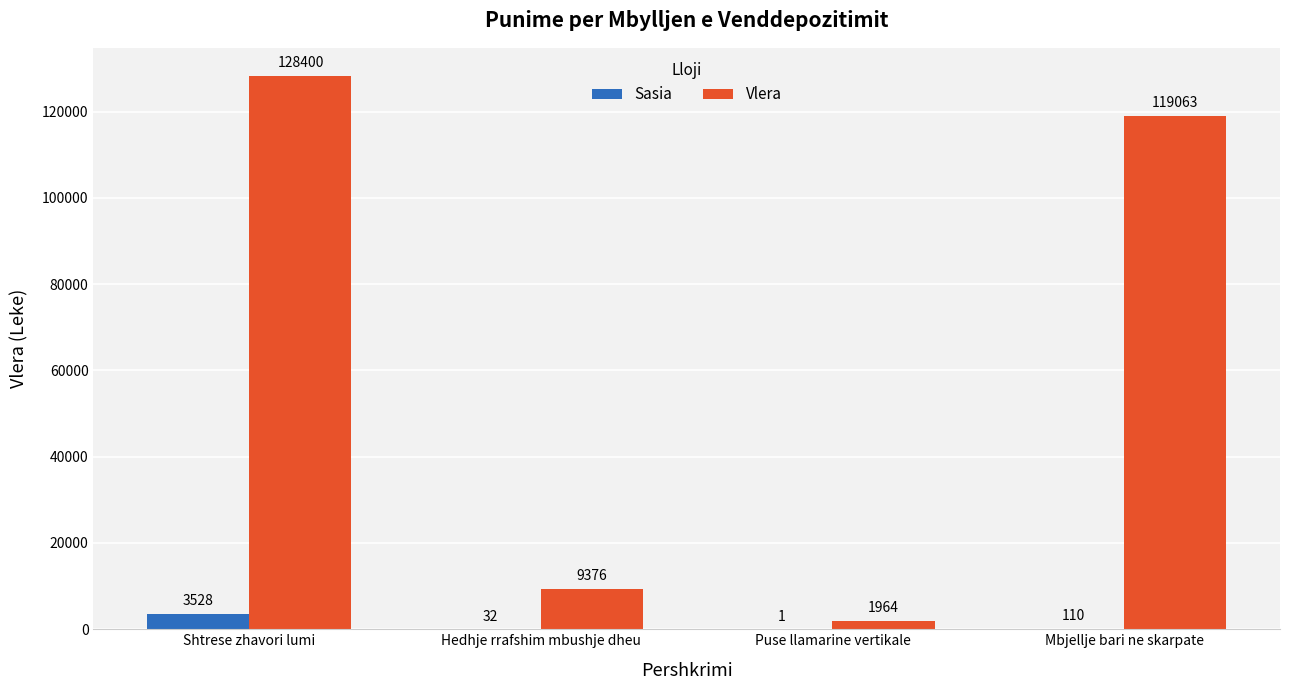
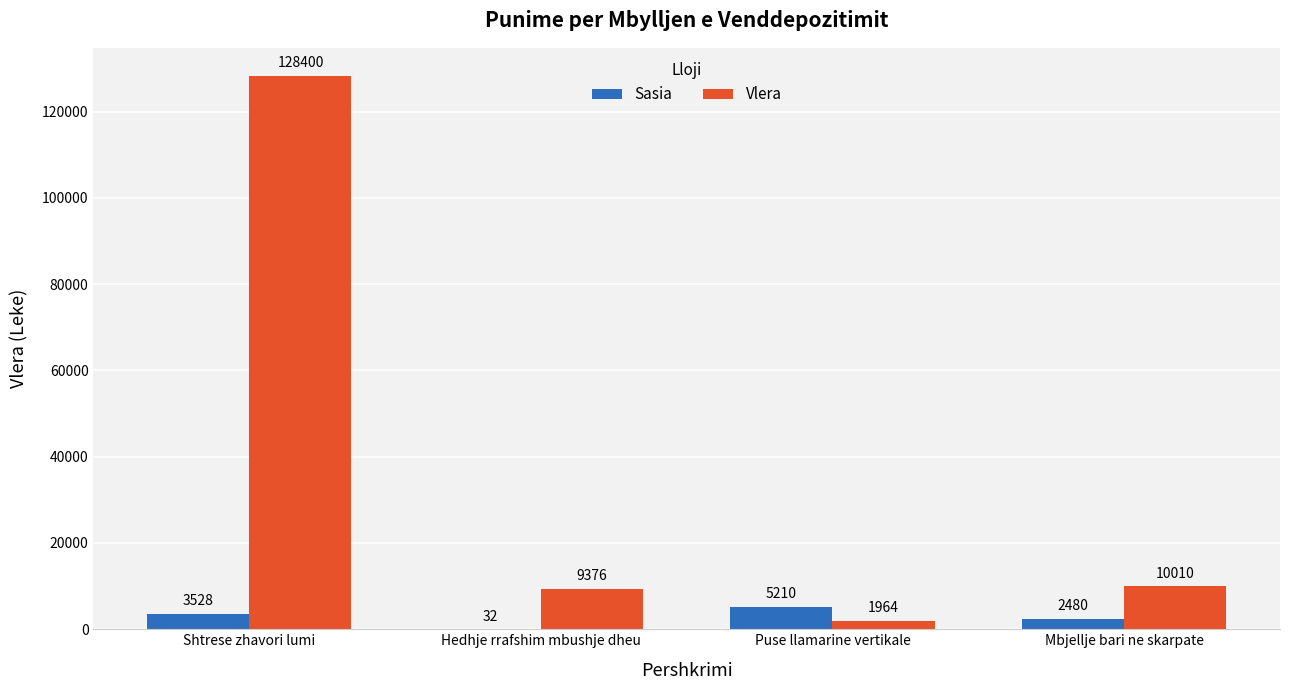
Sasia, Puse llamarine vertikale: 1 -> 5210
Sasia, Mbjellje bari ne skarpate: 110 -> 2480
Vlera, Mbjellje bari ne skarpate: 119063 -> 10010
